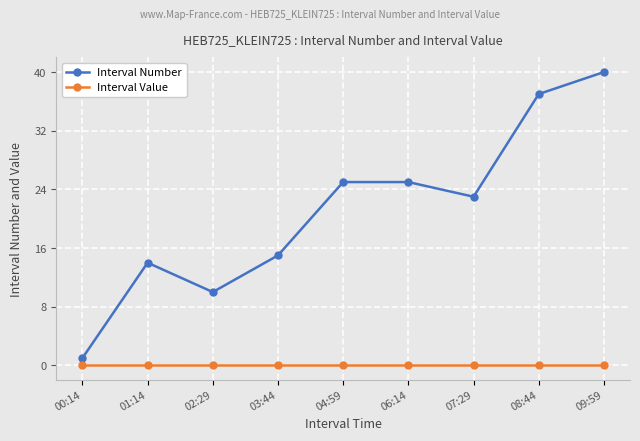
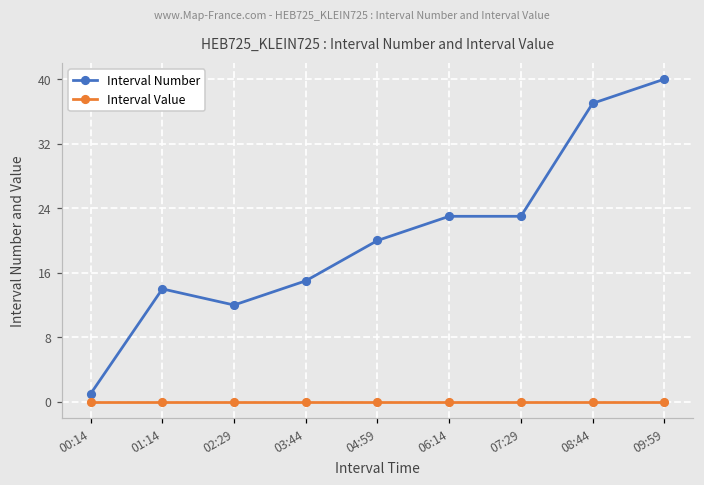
Interval Number, 02:29: 10 -> 12
Interval Number, 04:59: 25 -> 20
Interval Number, 06:14: 25 -> 23
